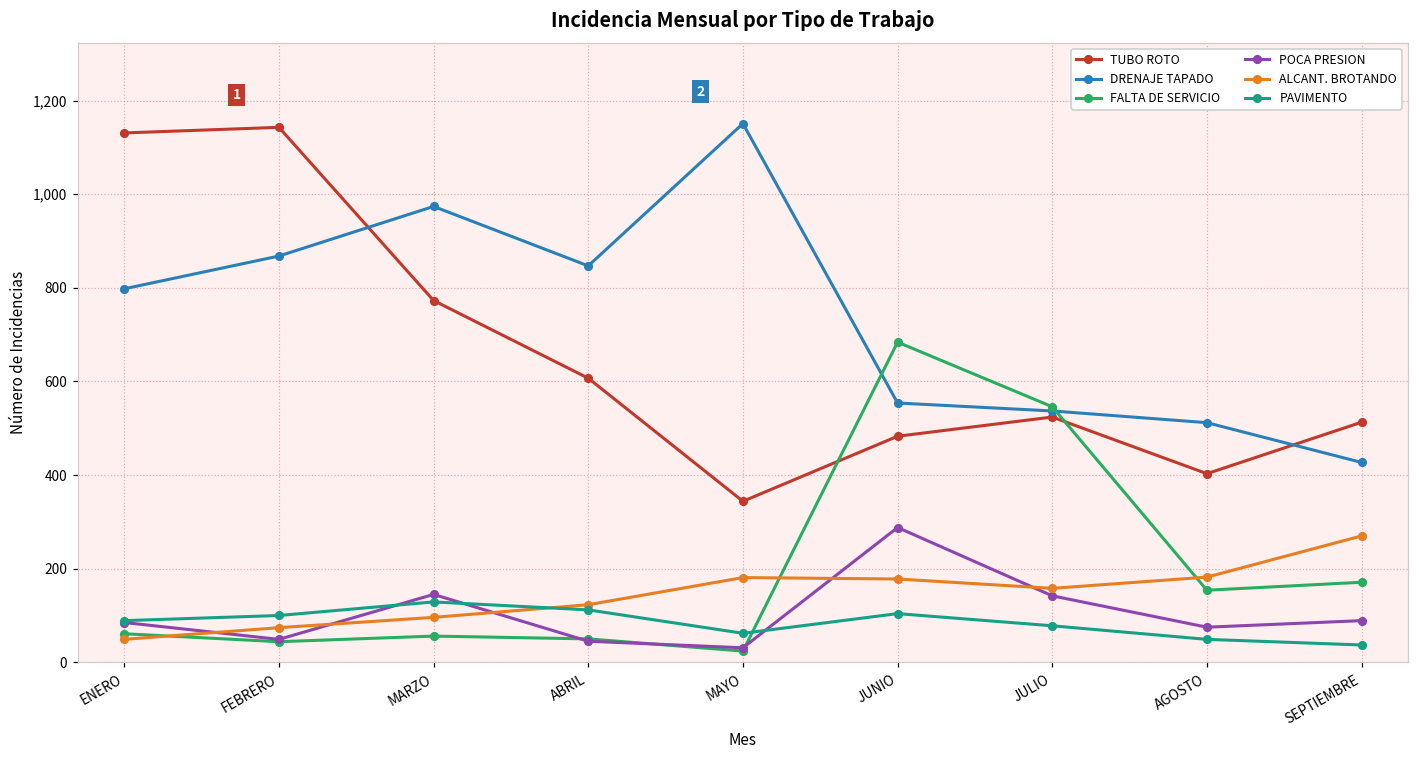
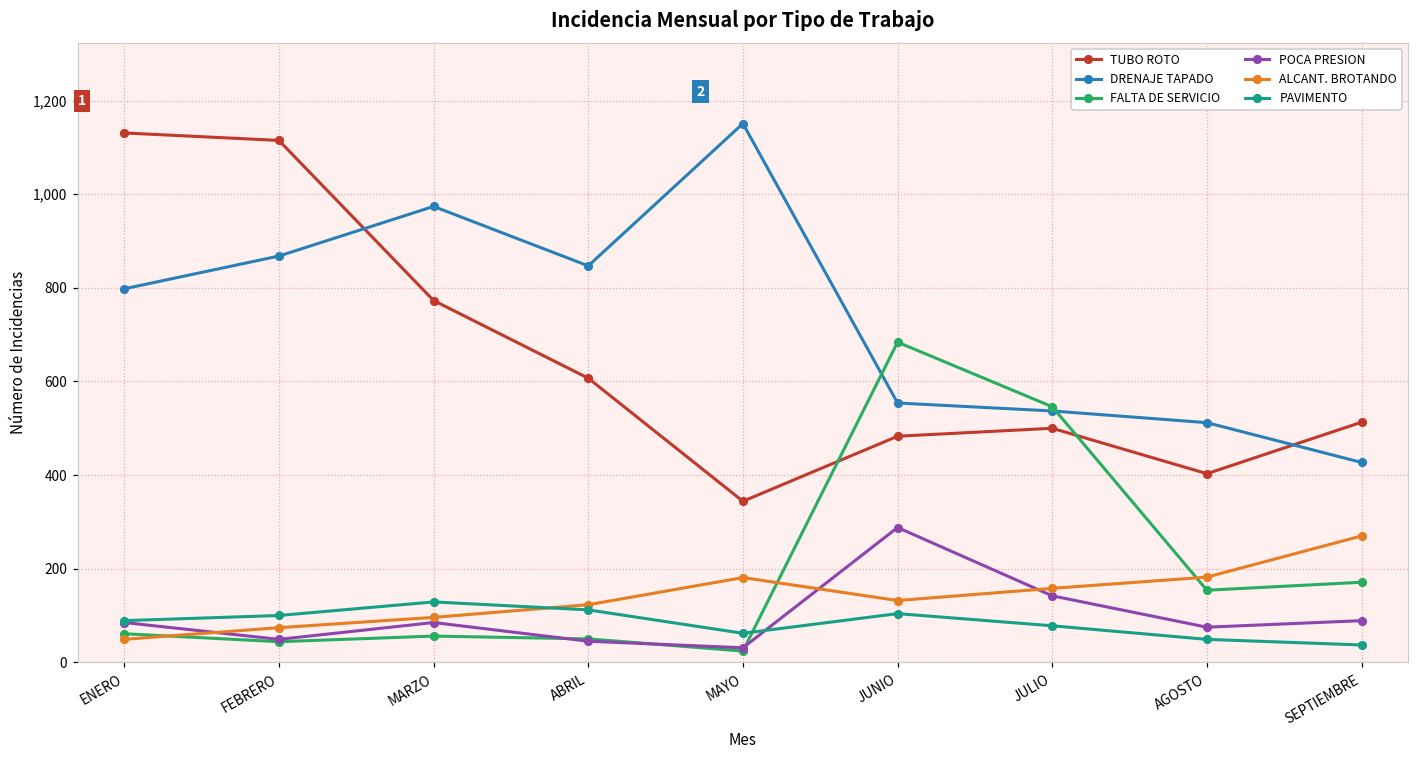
TUBO ROTO, FEBRERO: 1,140 -> 1,120
POCA PRESION, MARZO: 150 -> 90
ALCANT. BROTANDO, JUNIO: 180 -> 130
TUBO ROTO, JULIO: 520 -> 500
